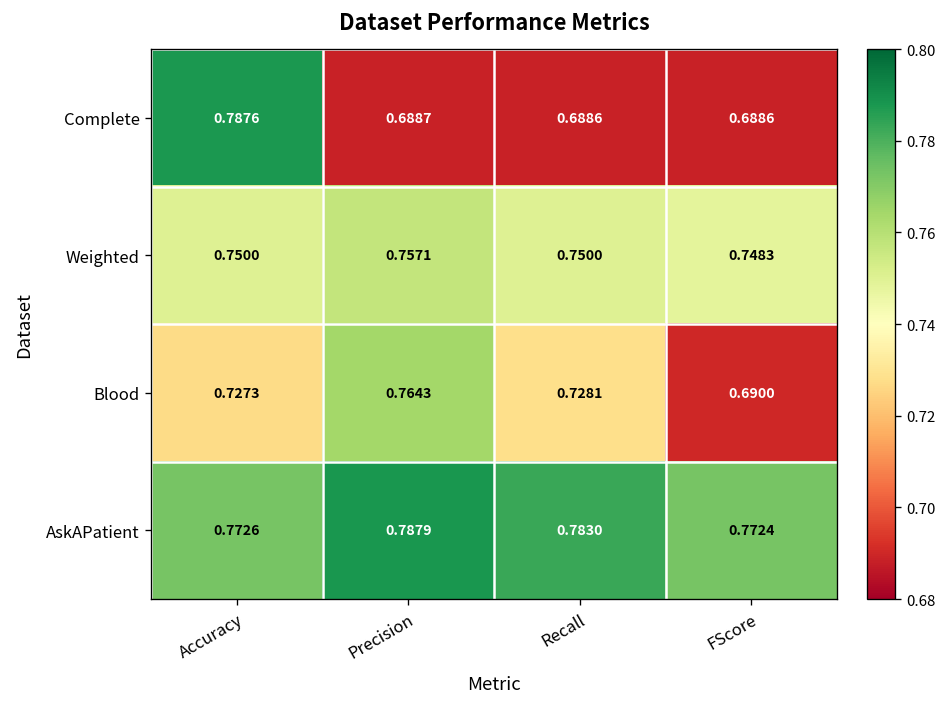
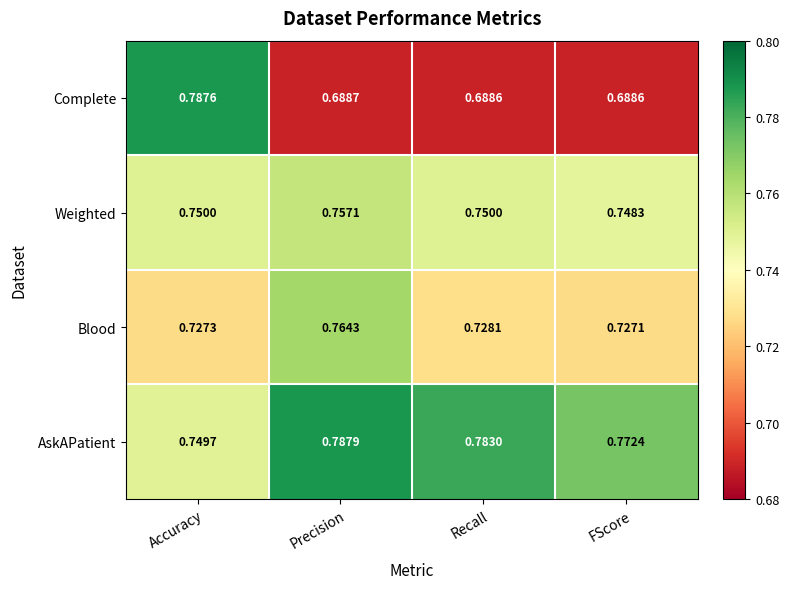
Blood, FScore: 0.6900 -> 0.7271
AskAPatient, Accuracy: 0.7726 -> 0.7497
